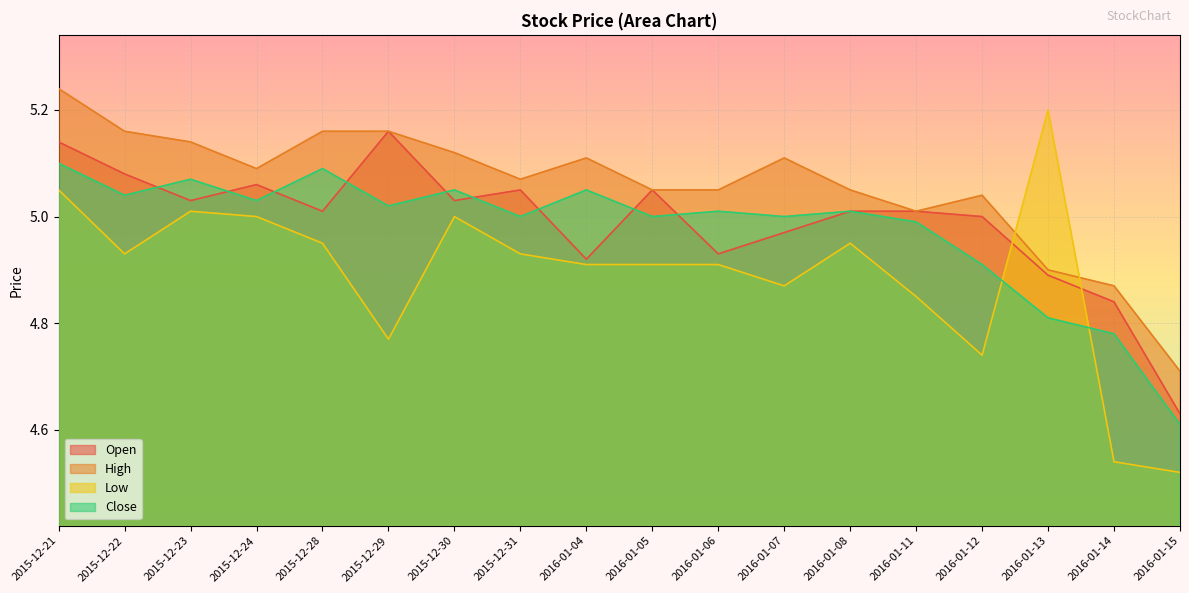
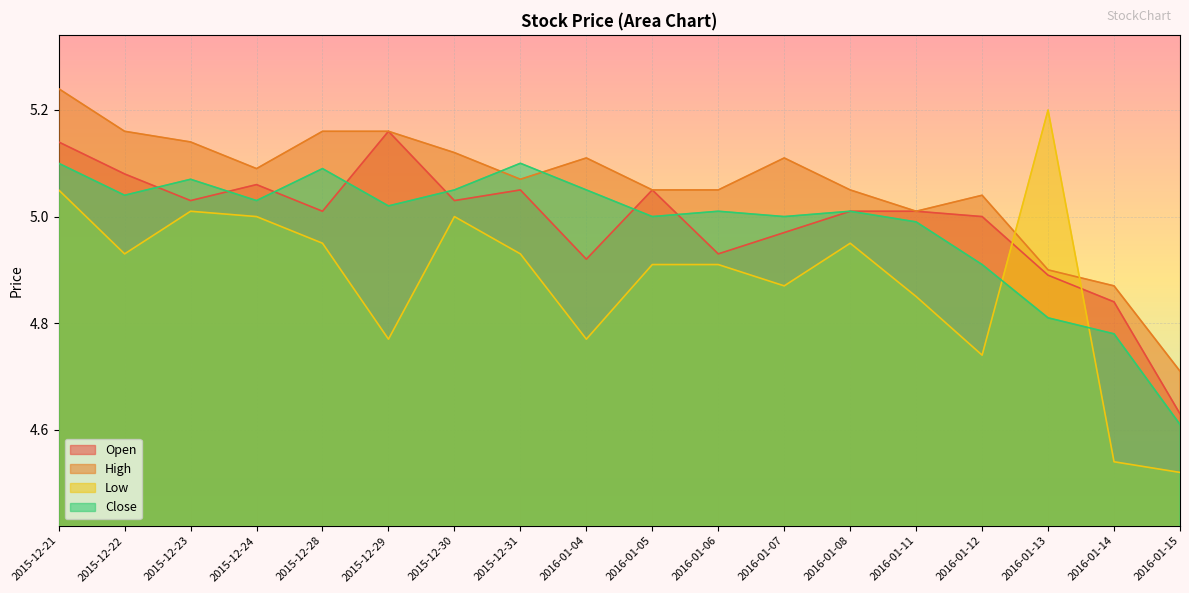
Close, 2015-12-31: 5.0 -> 5.1
Low, 2016-01-04: 4.91 -> 4.77
